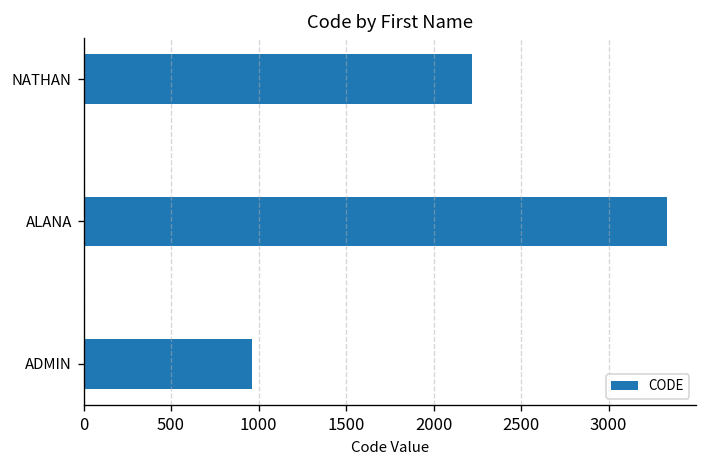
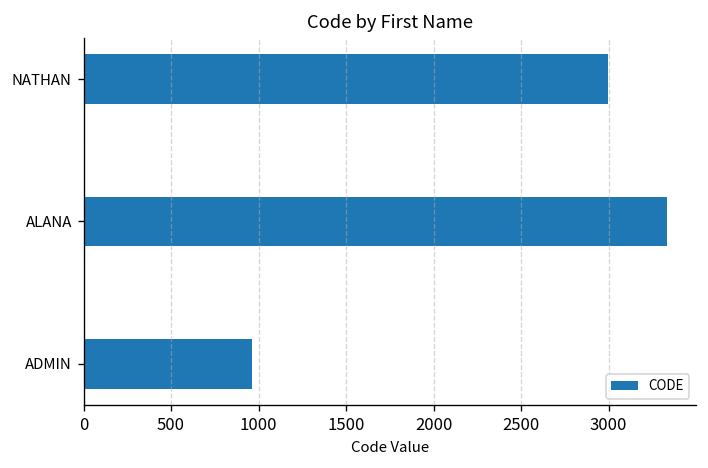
NATHAN: 2220 -> 2990
